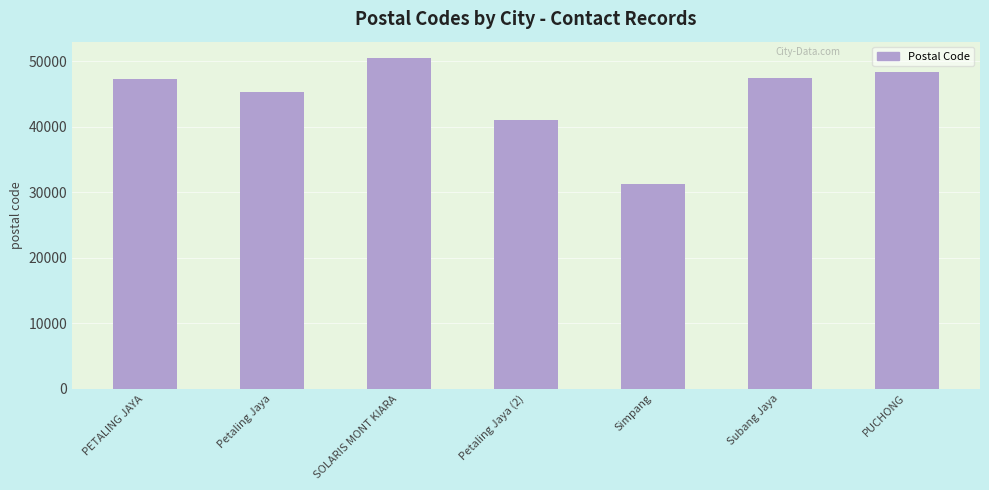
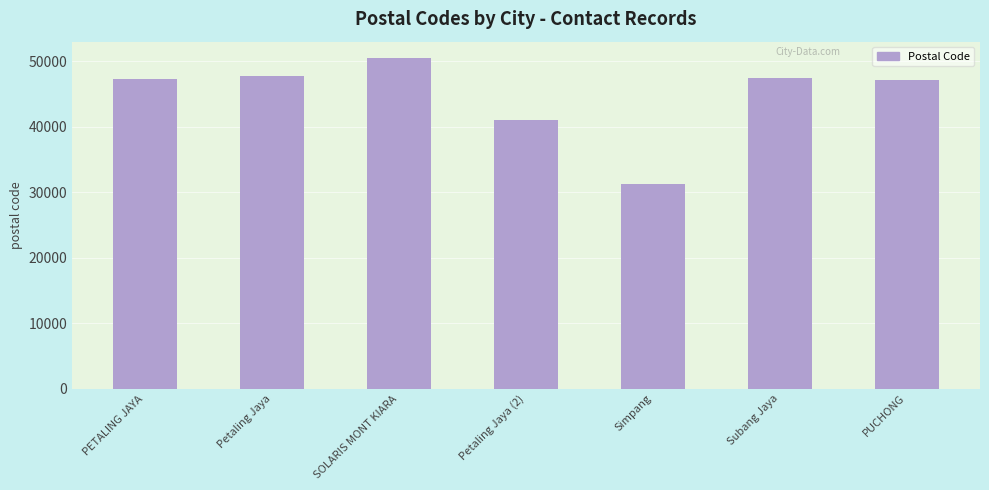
Petaling Jaya: 45000 -> 48000
PUCHONG: 48000 -> 47000
